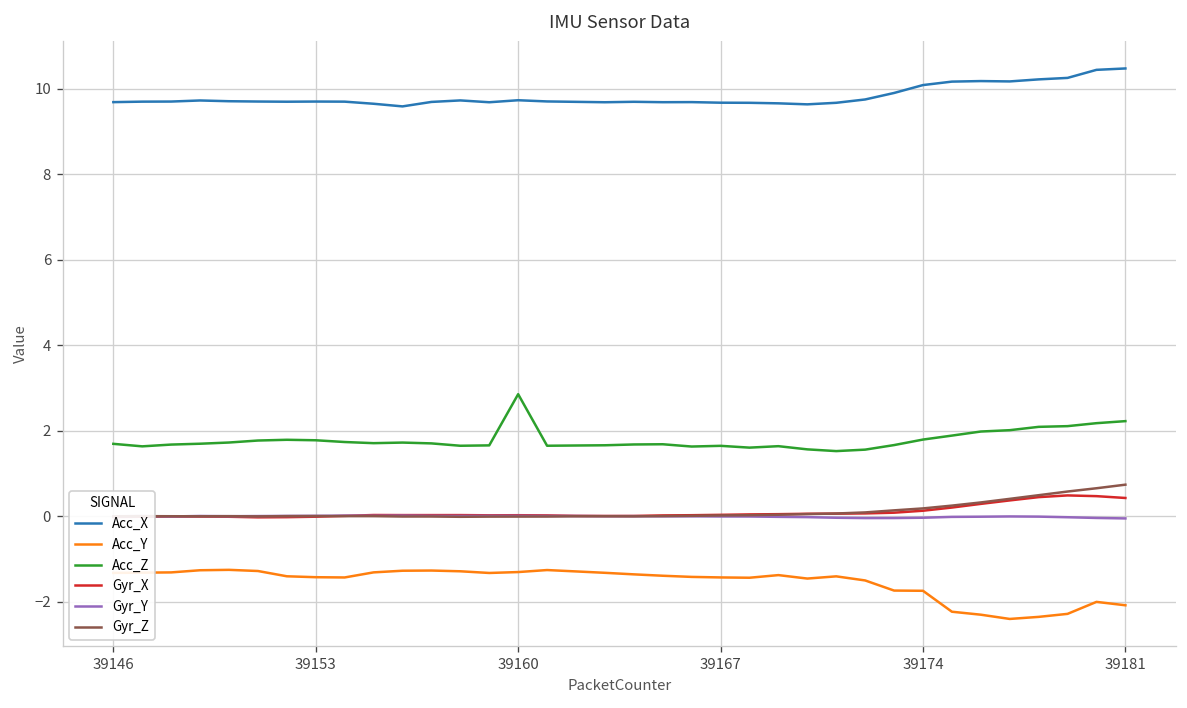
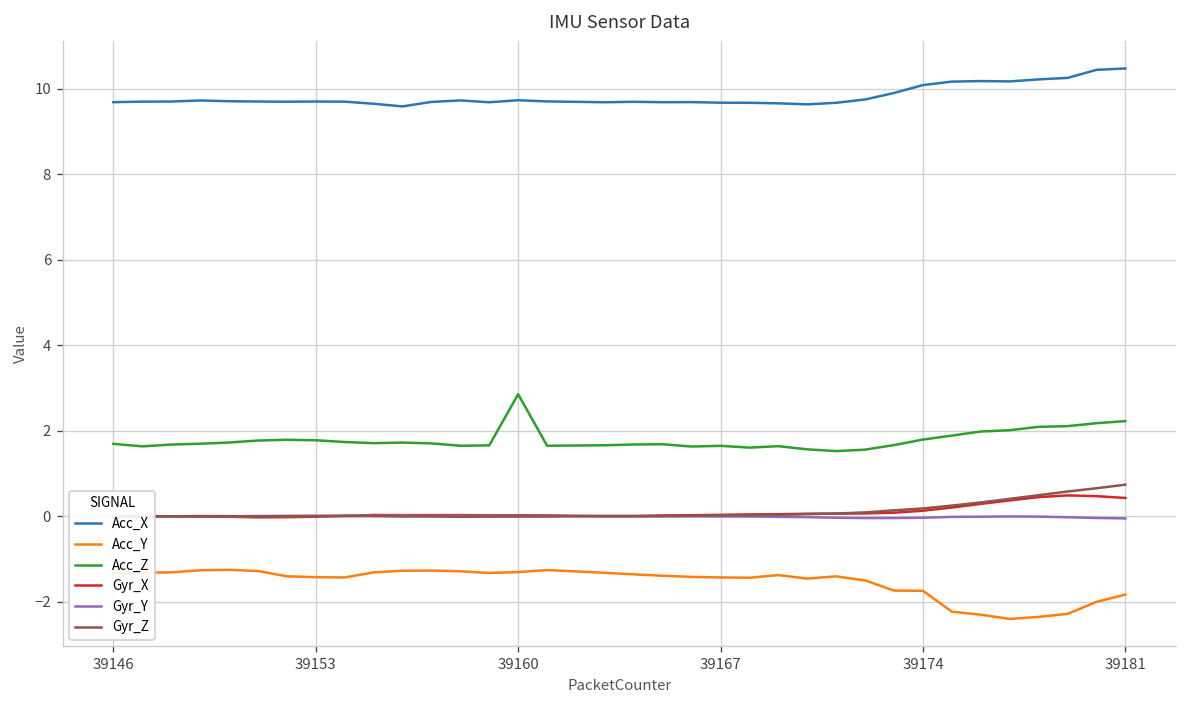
Acc_Y, 39181: -2.1 -> -1.8
